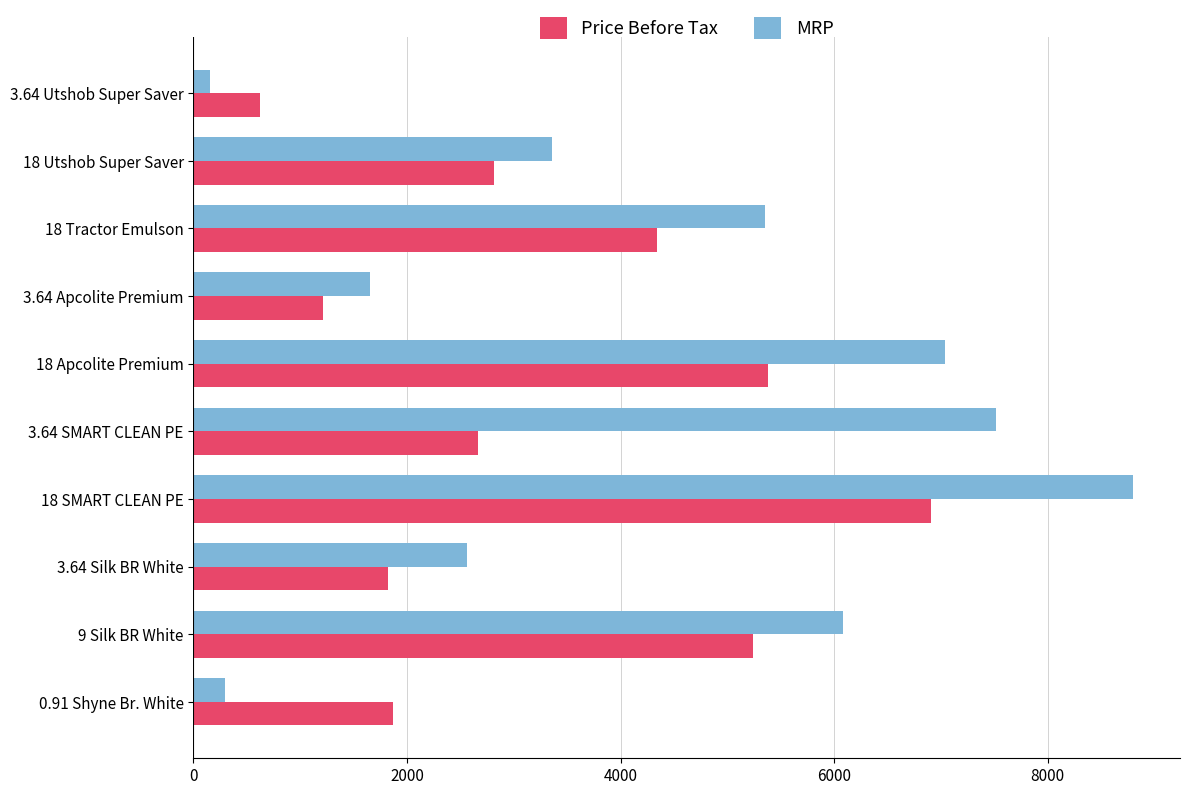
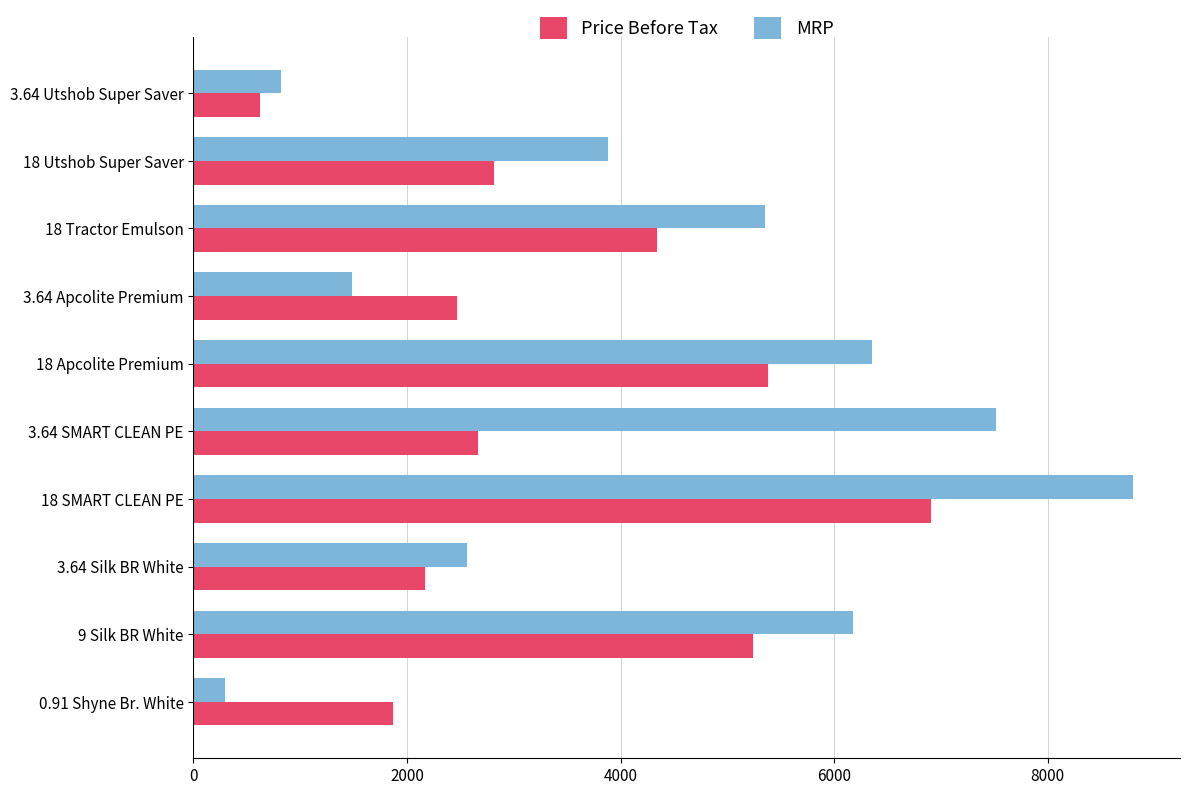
MRP, 3.64 Utshob Super Saver: 160 -> 820
MRP, 18 Utshob Super Saver: 3360 -> 3890
MRP, 3.64 Apcolite Premium: 1660 -> 1480
Price Before Tax, 3.64 Apcolite Premium: 1210 -> 2470
MRP, 18 Apcolite Premium: 7040 -> 6350
Price Before Tax, 3.64 Silk BR White: 1820 -> 2170
MRP, 9 Silk BR White: 6080 -> 6180
